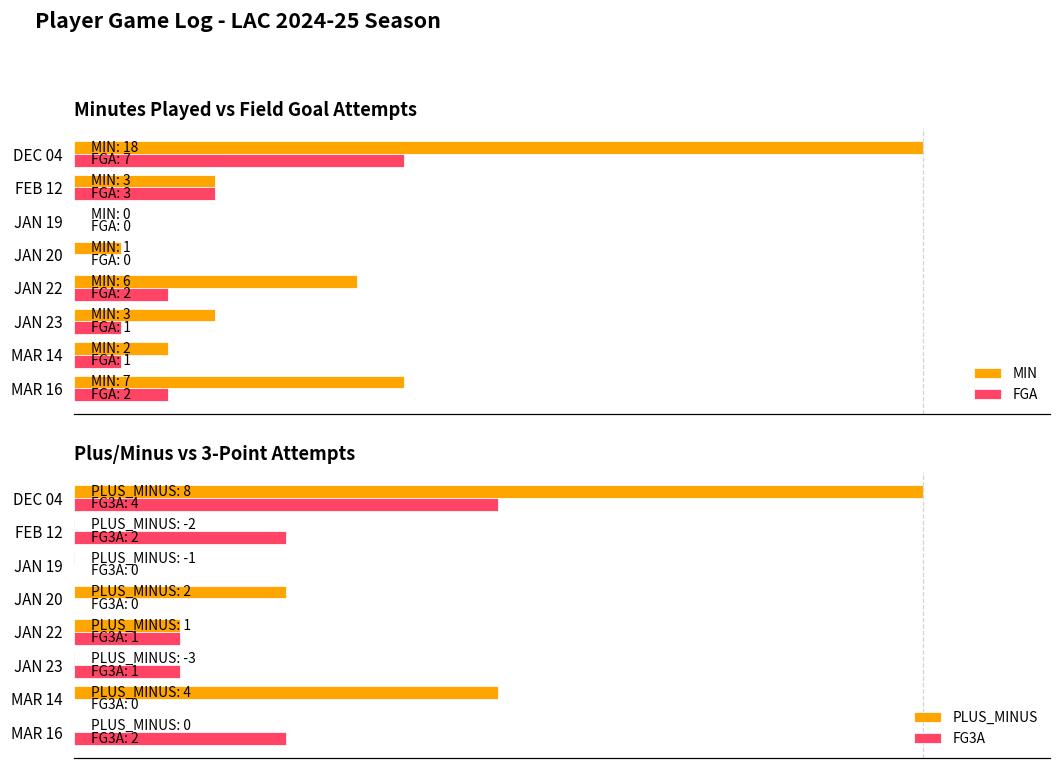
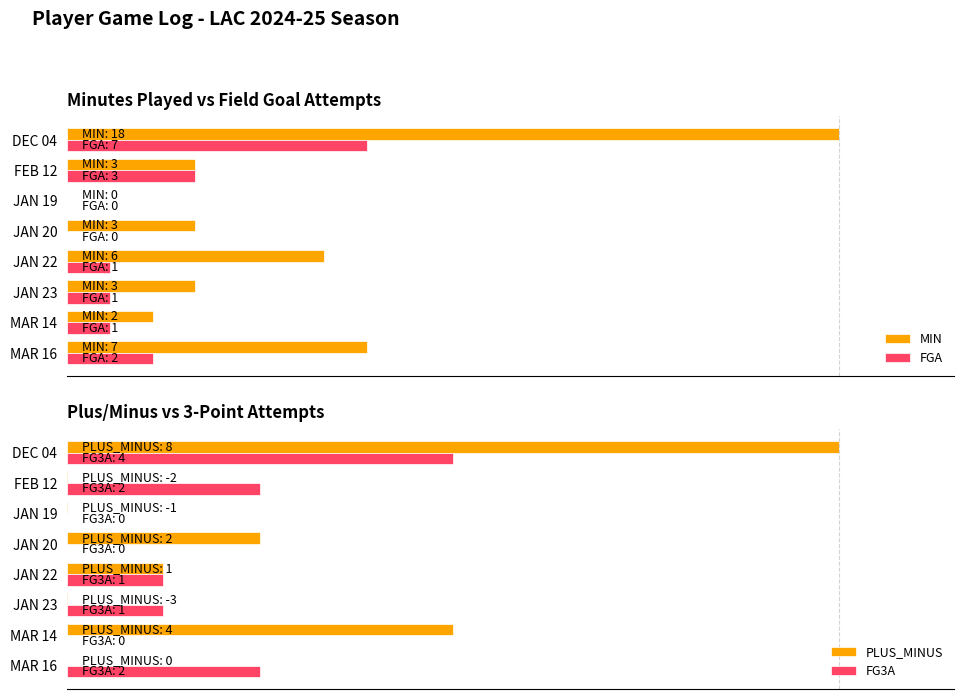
Minutes Played vs Field Goal Attempts, MIN, JAN 20: 1 -> 3
Minutes Played vs Field Goal Attempts, FGA, JAN 22: 2 -> 1
